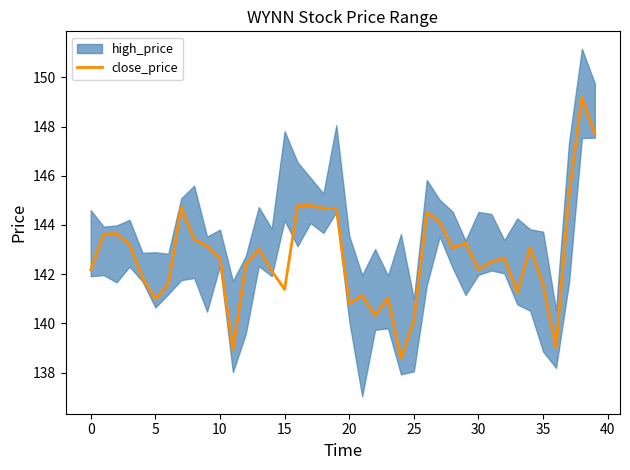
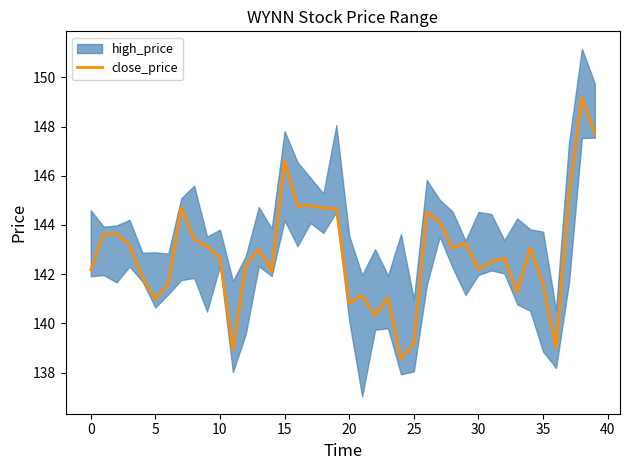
close_price, 15: 141.4 -> 146.6
close_price, 25: 140.1 -> 139.2
